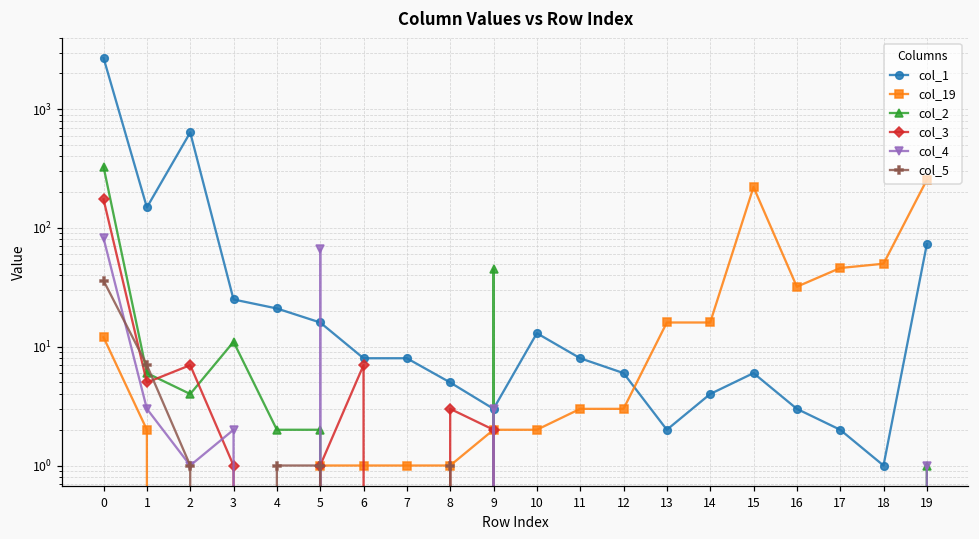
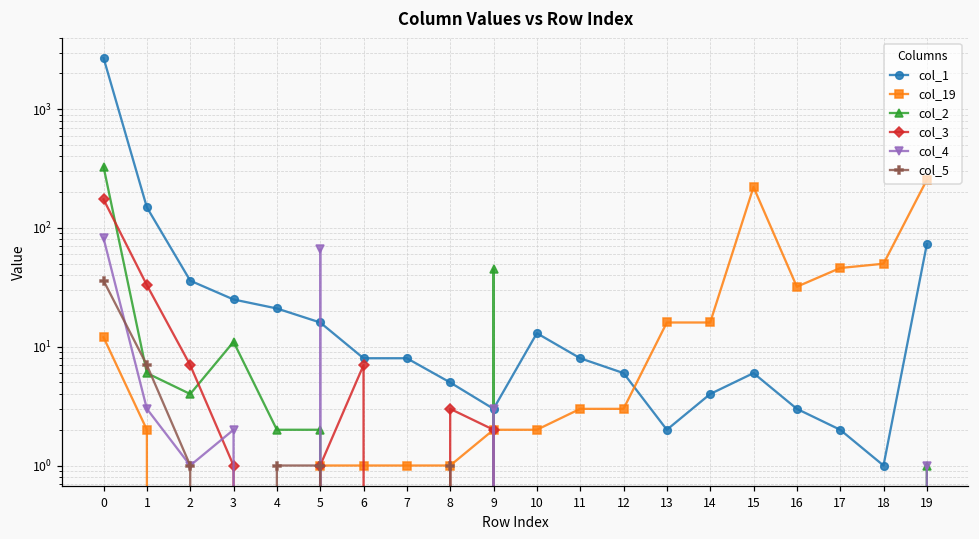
col_3, 1: 5 -> 33
col_1, 2: 600 -> 36
